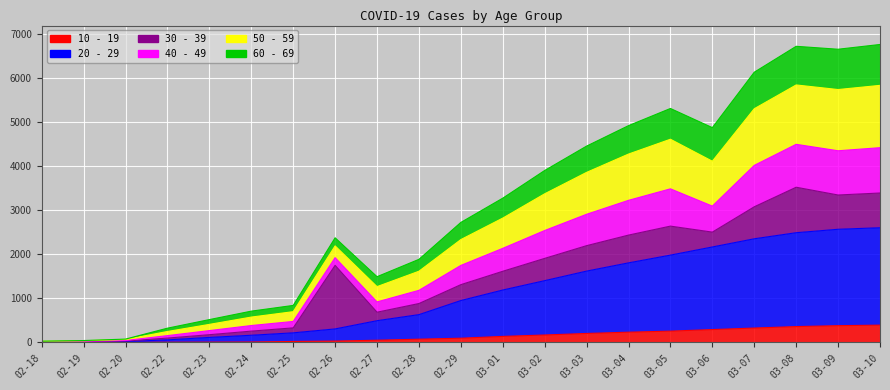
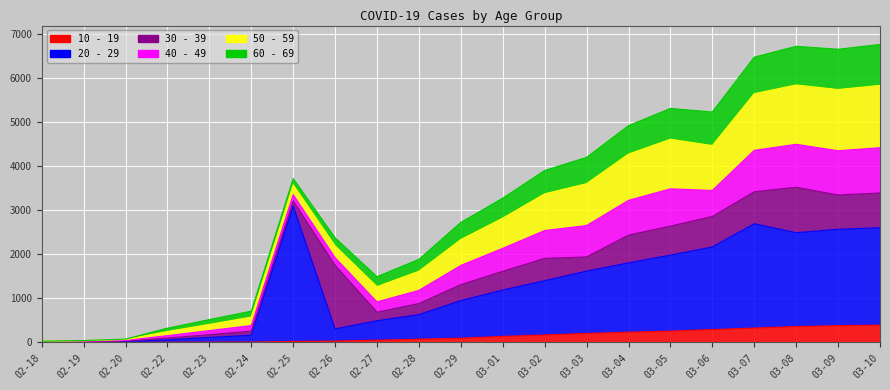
20 - 29, 02-25: 200 -> 3100
30 - 39, 03-03: 600 -> 300
30 - 39, 03-06: 300 -> 700
20 - 29, 03-07: 2000 -> 2400
